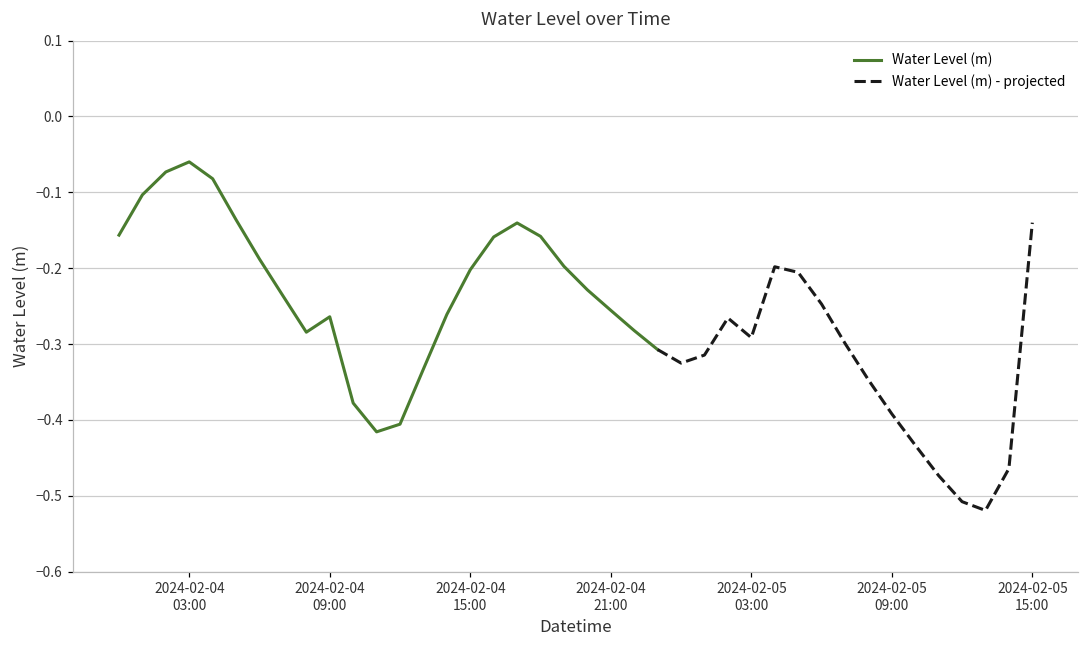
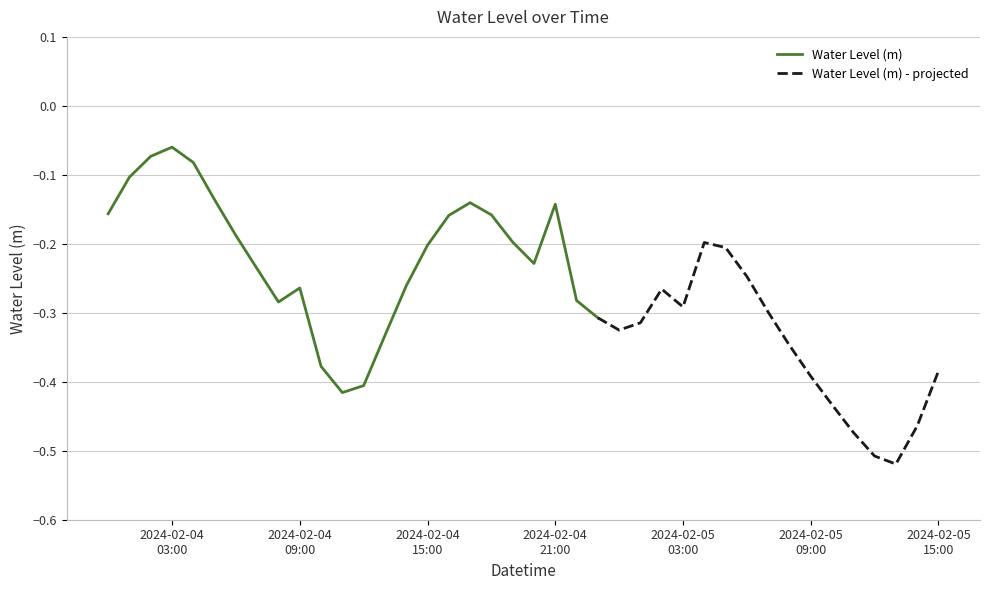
Water Level (m), 2024-02-04 21:00: -0.26 -> -0.14
Water Level (m) - projected, 2024-02-05 15:00: -0.14 -> -0.38
